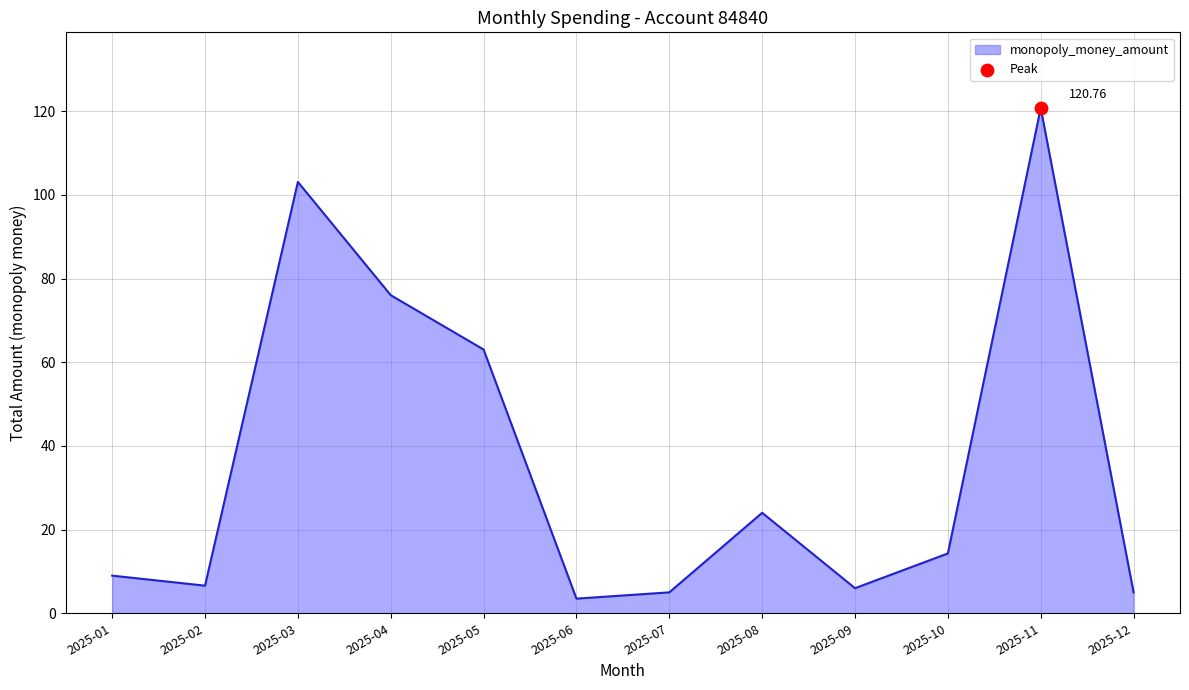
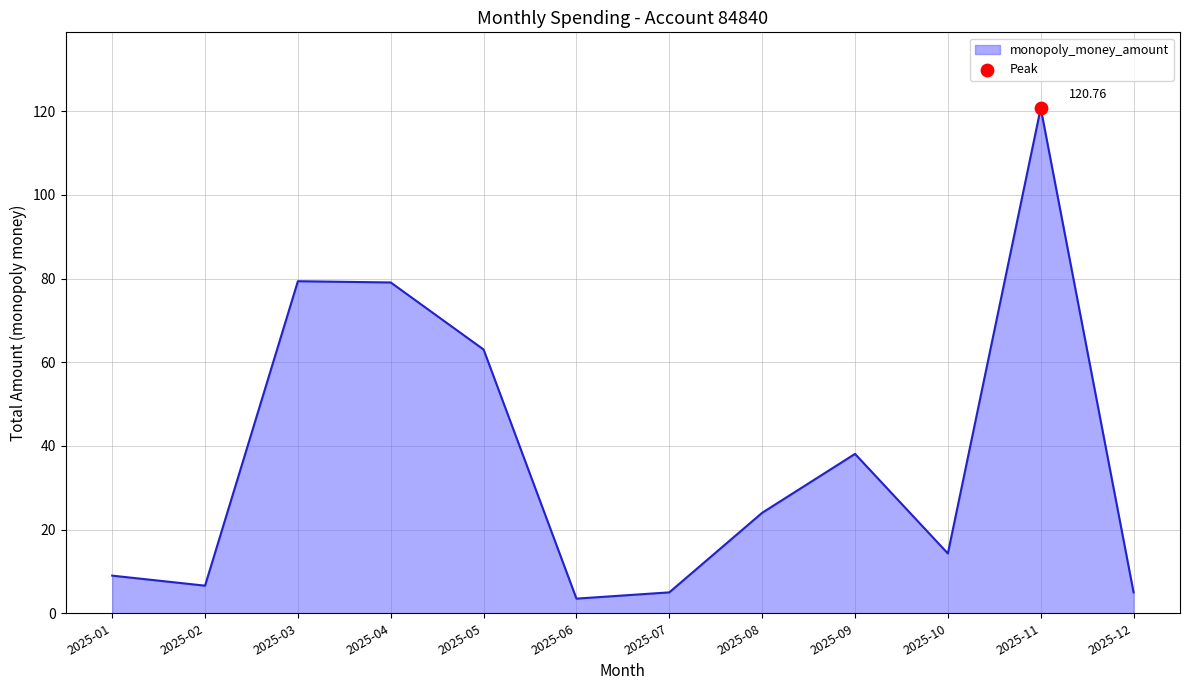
monopoly_money_amount, 2025-03: 103 -> 79
monopoly_money_amount, 2025-04: 76 -> 79
monopoly_money_amount, 2025-09: 6 -> 38
